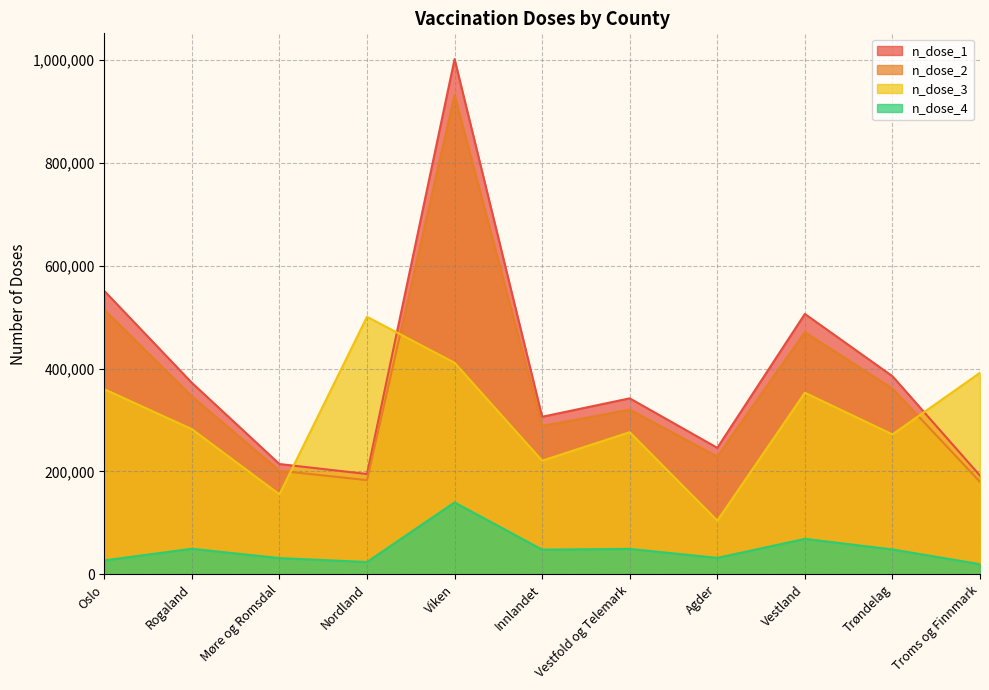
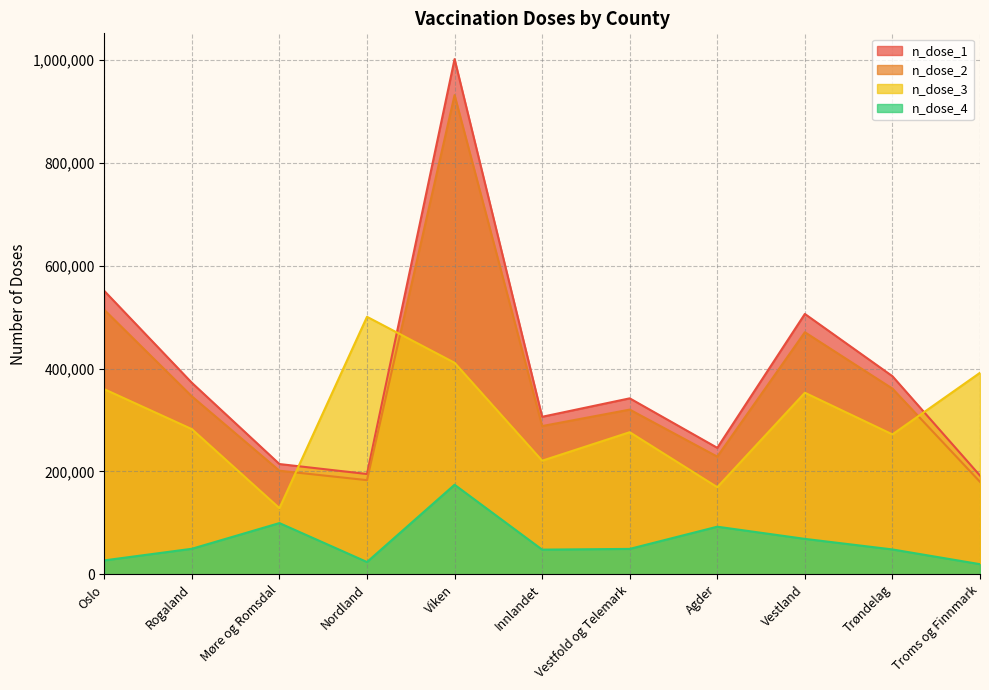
n_dose_3, Møre og Romsdal: 160,000 -> 130,000
n_dose_4, Møre og Romsdal: 30,000 -> 100,000
n_dose_4, Viken: 140,000 -> 170,000
n_dose_3, Agder: 100,000 -> 170,000
n_dose_4, Agder: 30,000 -> 90,000
